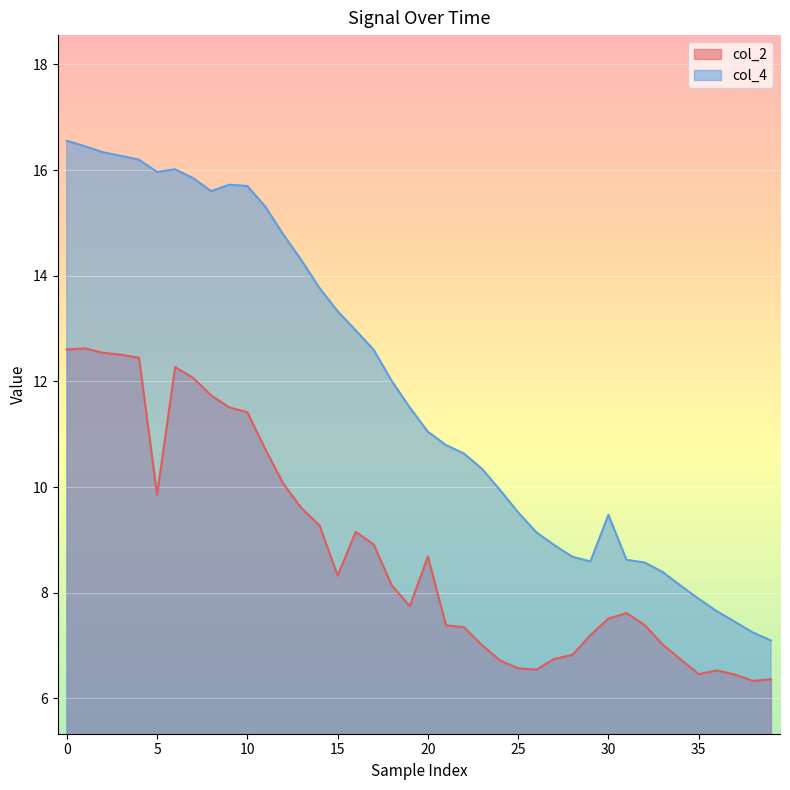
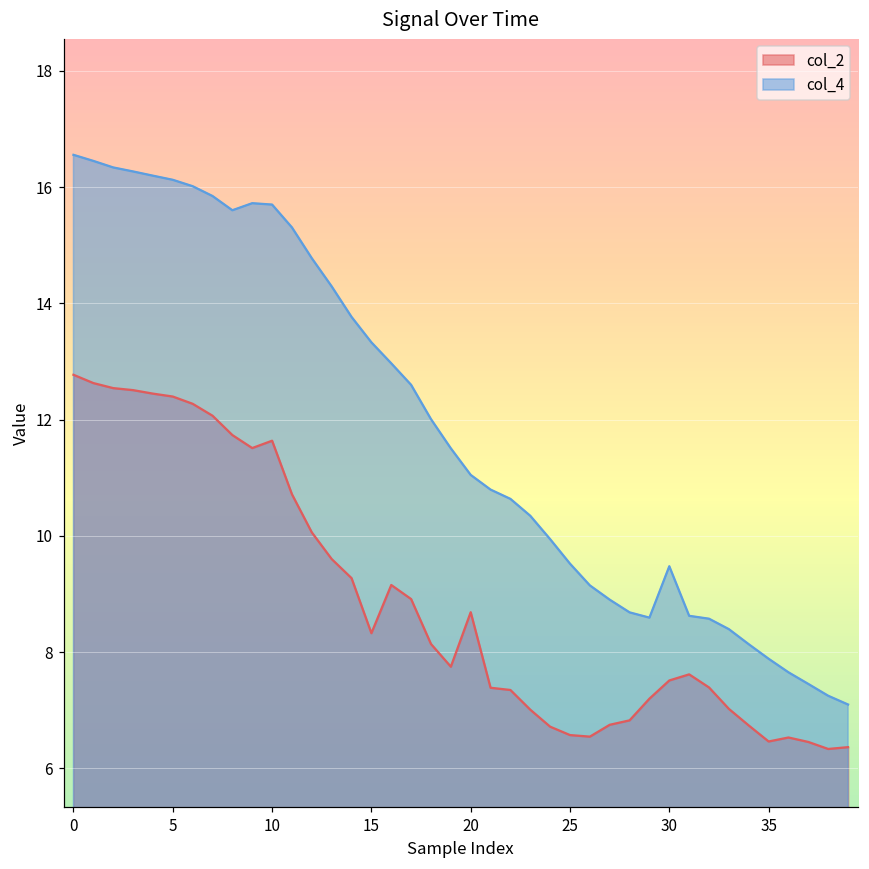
col_2, 0: 12.6 -> 12.8
col_2, 5: 9.9 -> 12.4
col_4, 5: 16.0 -> 16.1
col_2, 10: 11.4 -> 11.6
